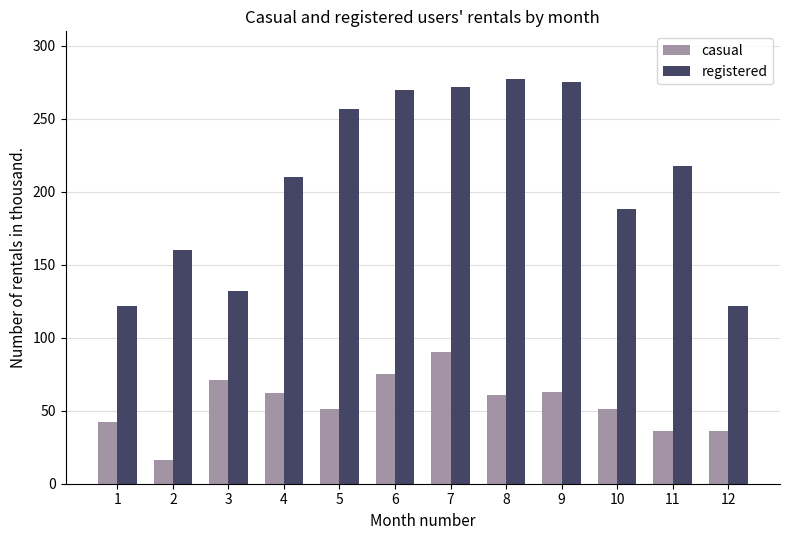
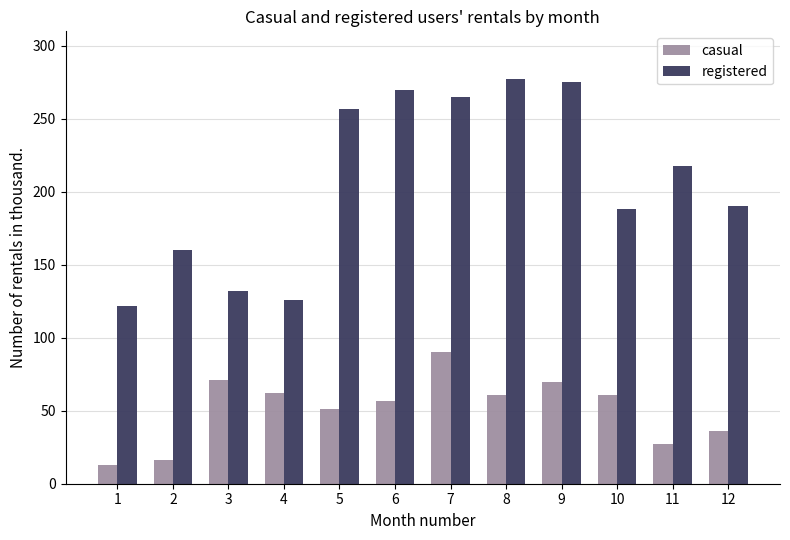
casual, 1: 42 -> 13
registered, 4: 210 -> 126
casual, 6: 75 -> 57
registered, 7: 272 -> 265
casual, 9: 63 -> 70
casual, 10: 51 -> 61
casual, 11: 36 -> 27
registered, 12: 122 -> 190
